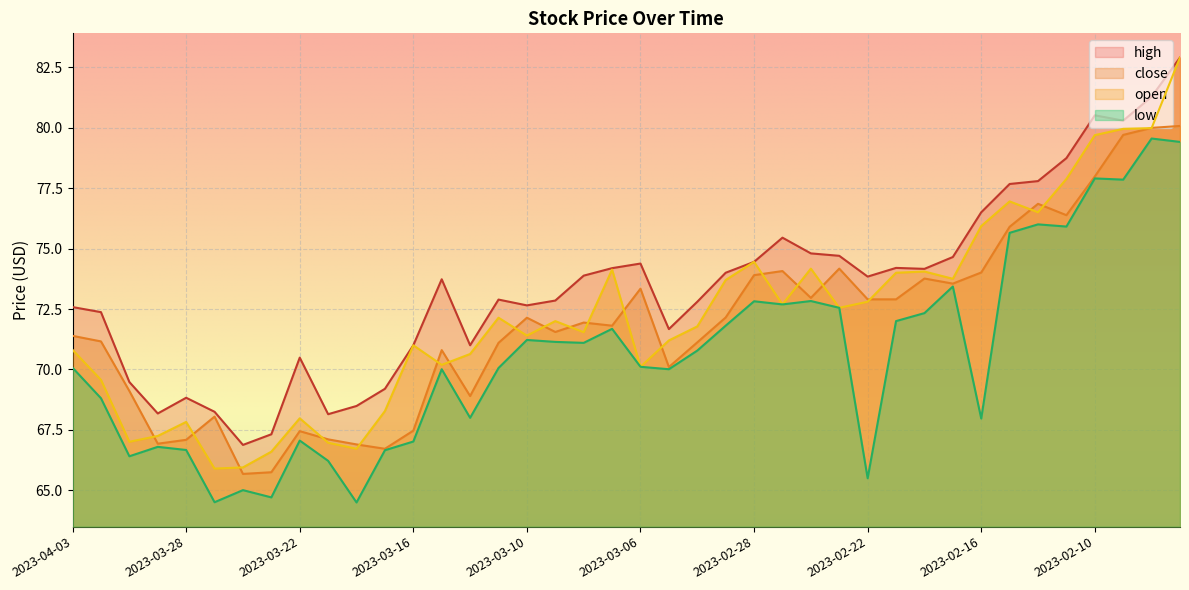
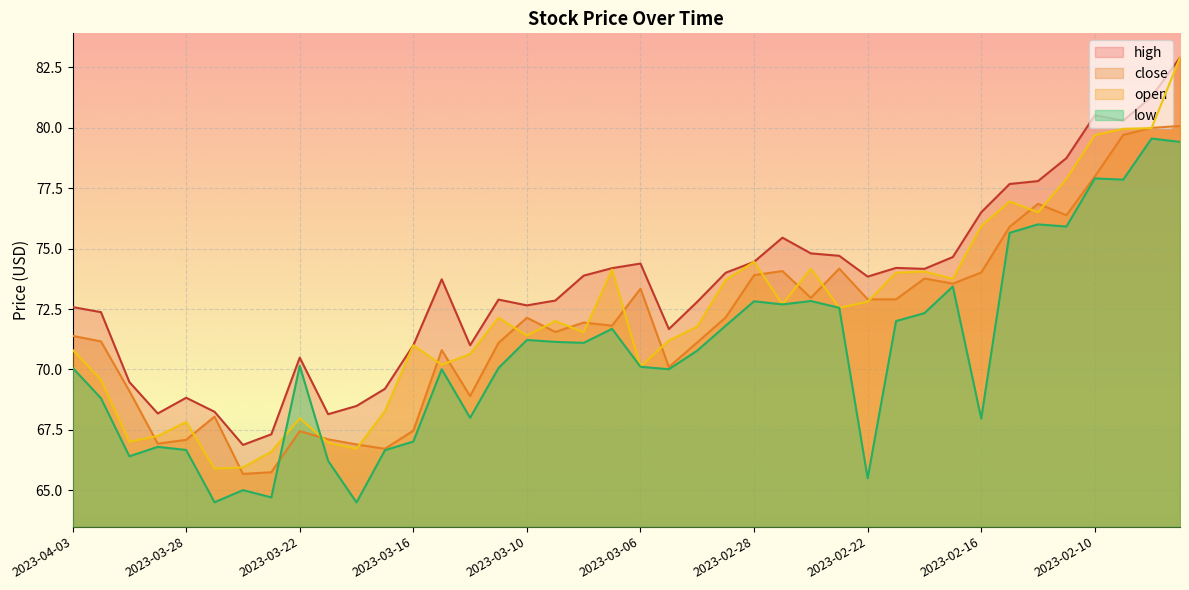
low, 2023-03-22: 67.1 -> 70.2
